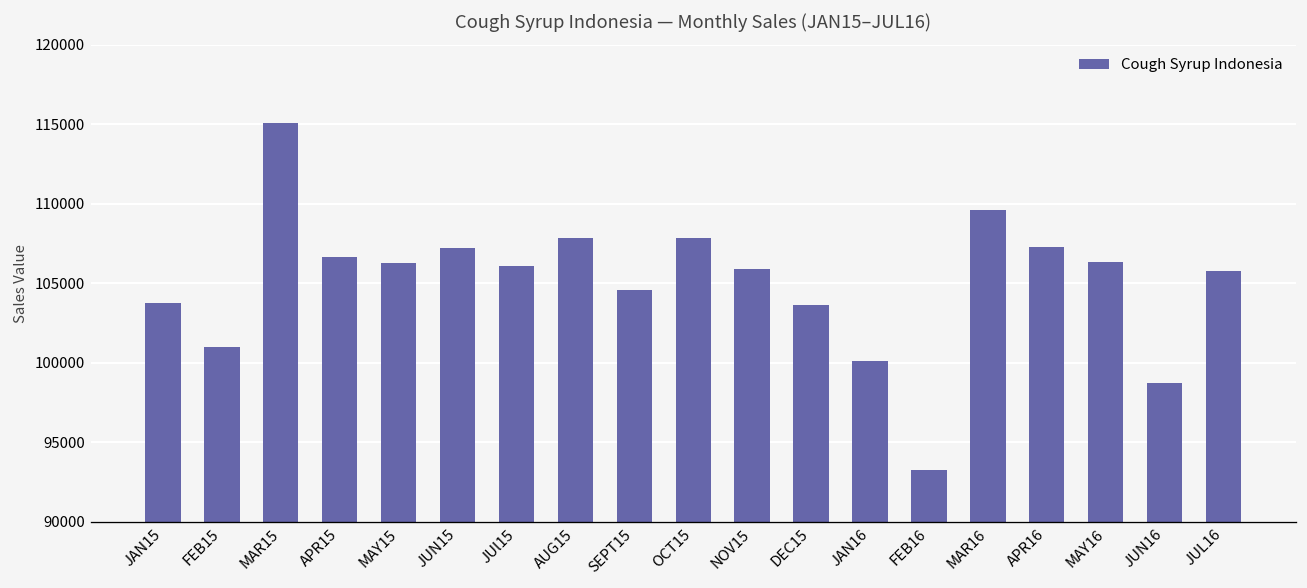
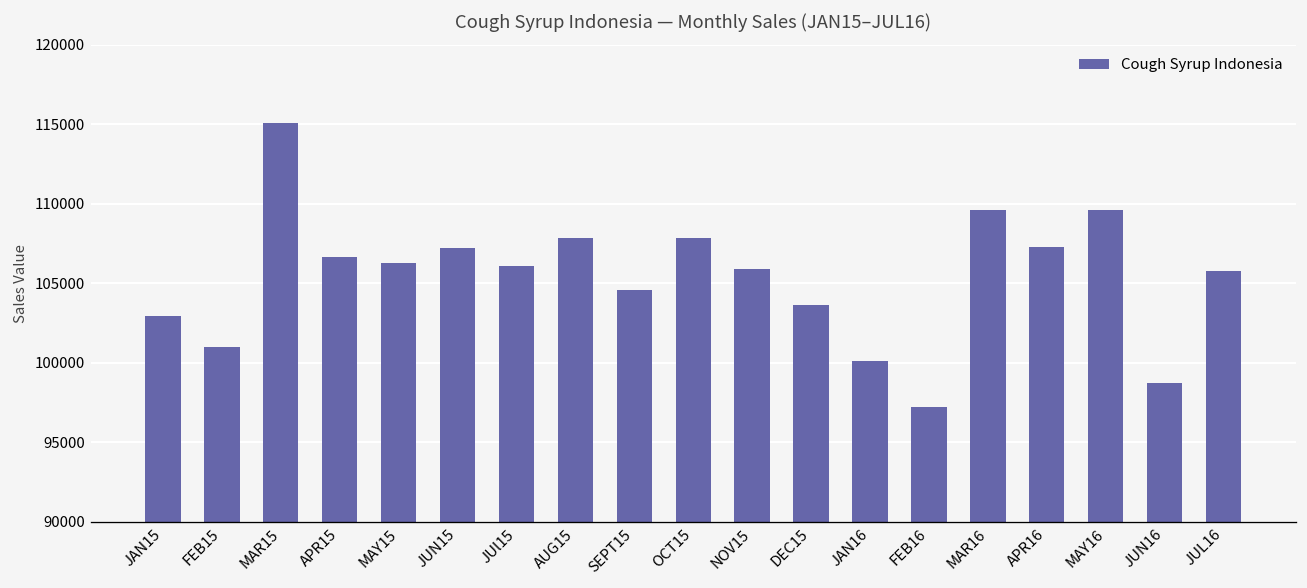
JAN15: 103700 -> 102900
FEB16: 93300 -> 97200
MAY16: 106400 -> 109600
